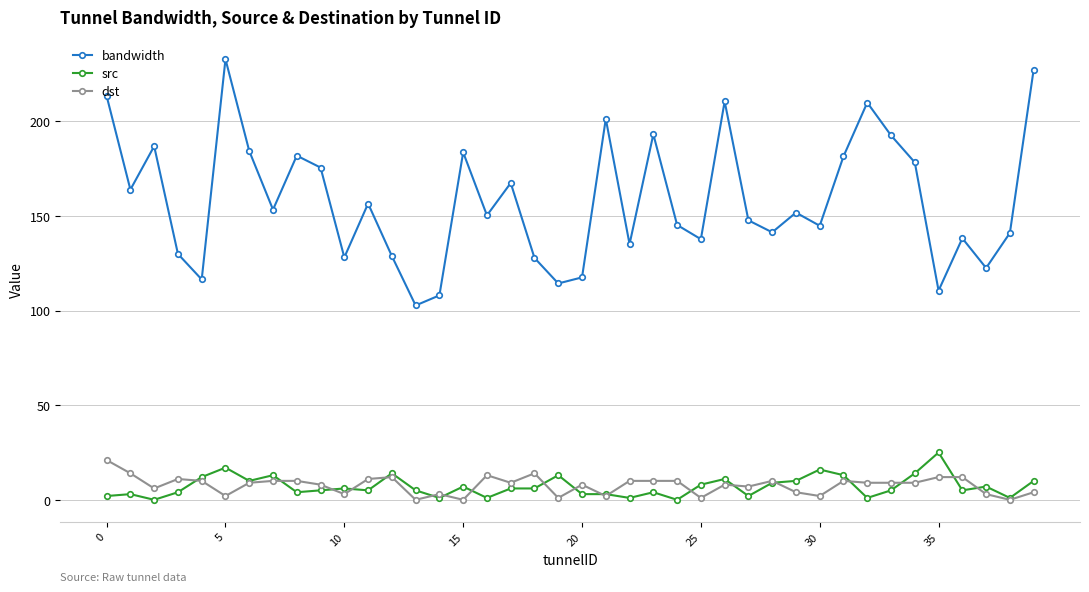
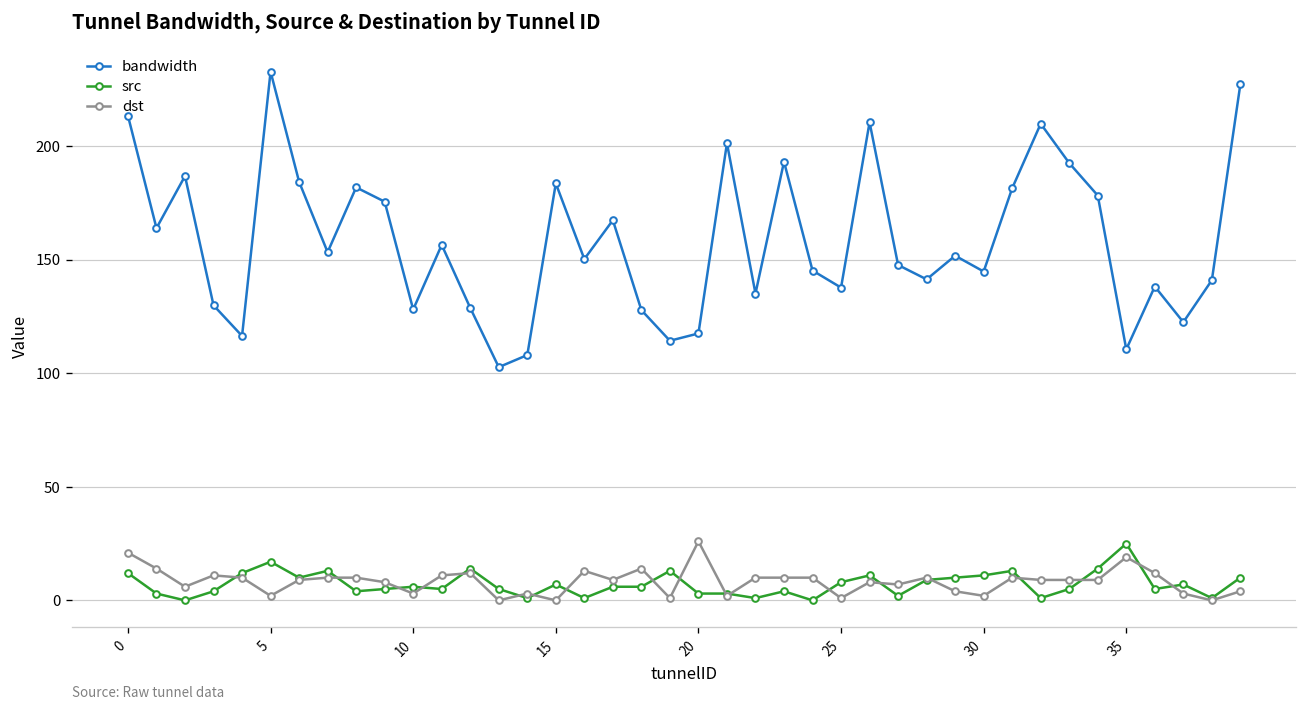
src, 0: 2 -> 12
dst, 20: 8 -> 26
src, 30: 16 -> 11
dst, 35: 12 -> 19
